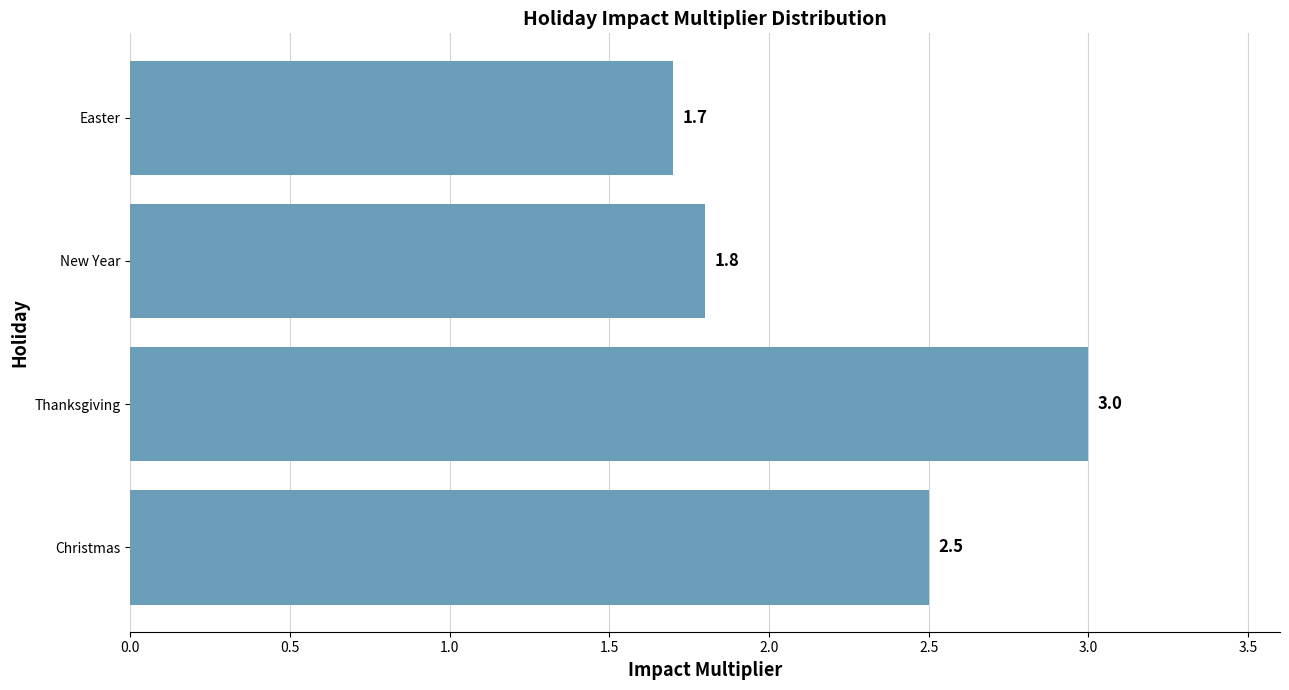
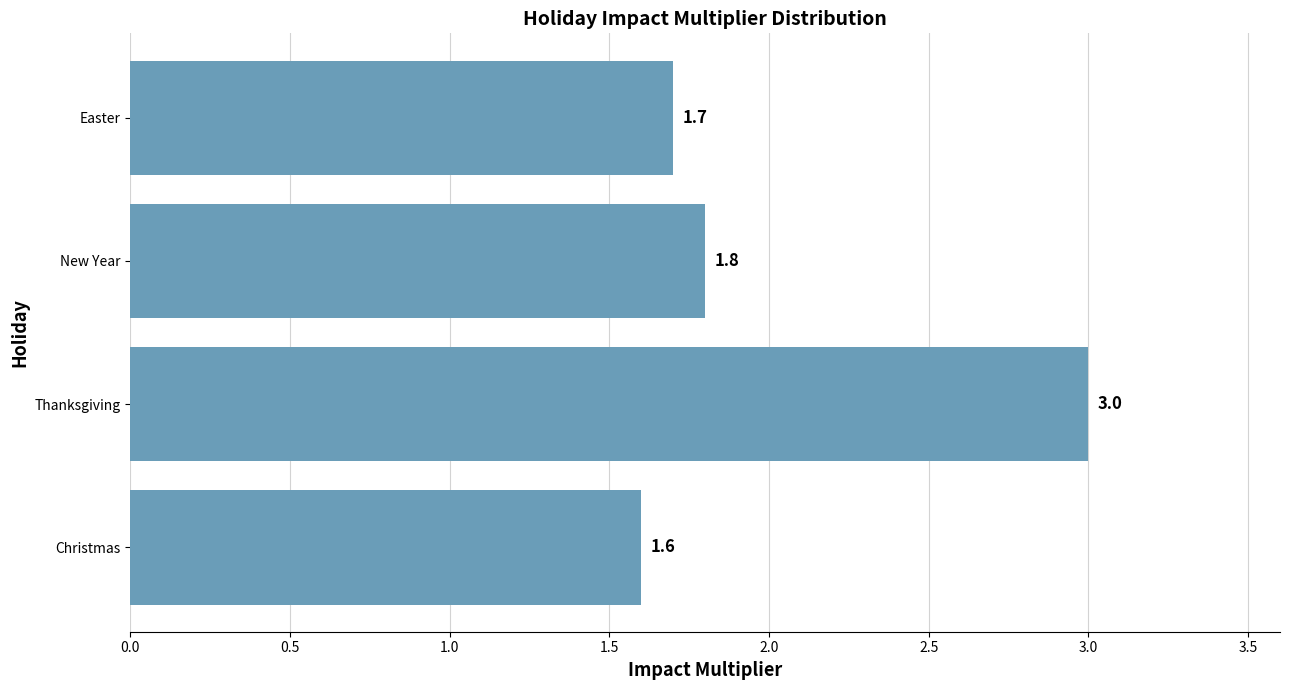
Christmas: 2.5 -> 1.6
